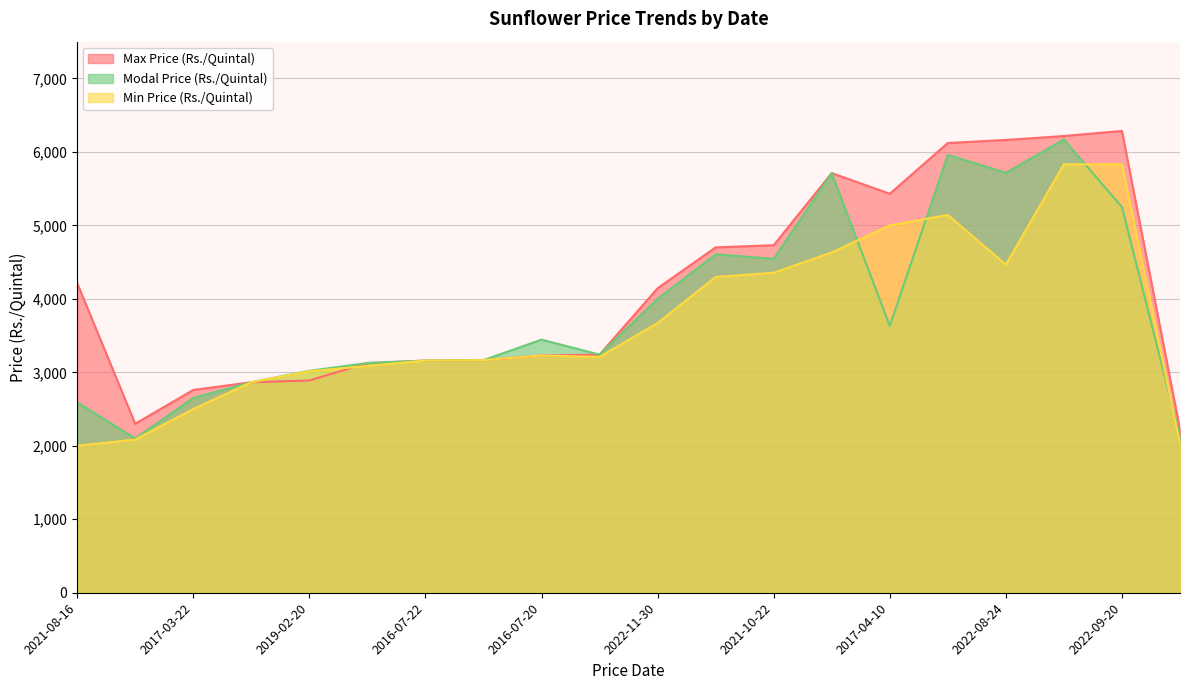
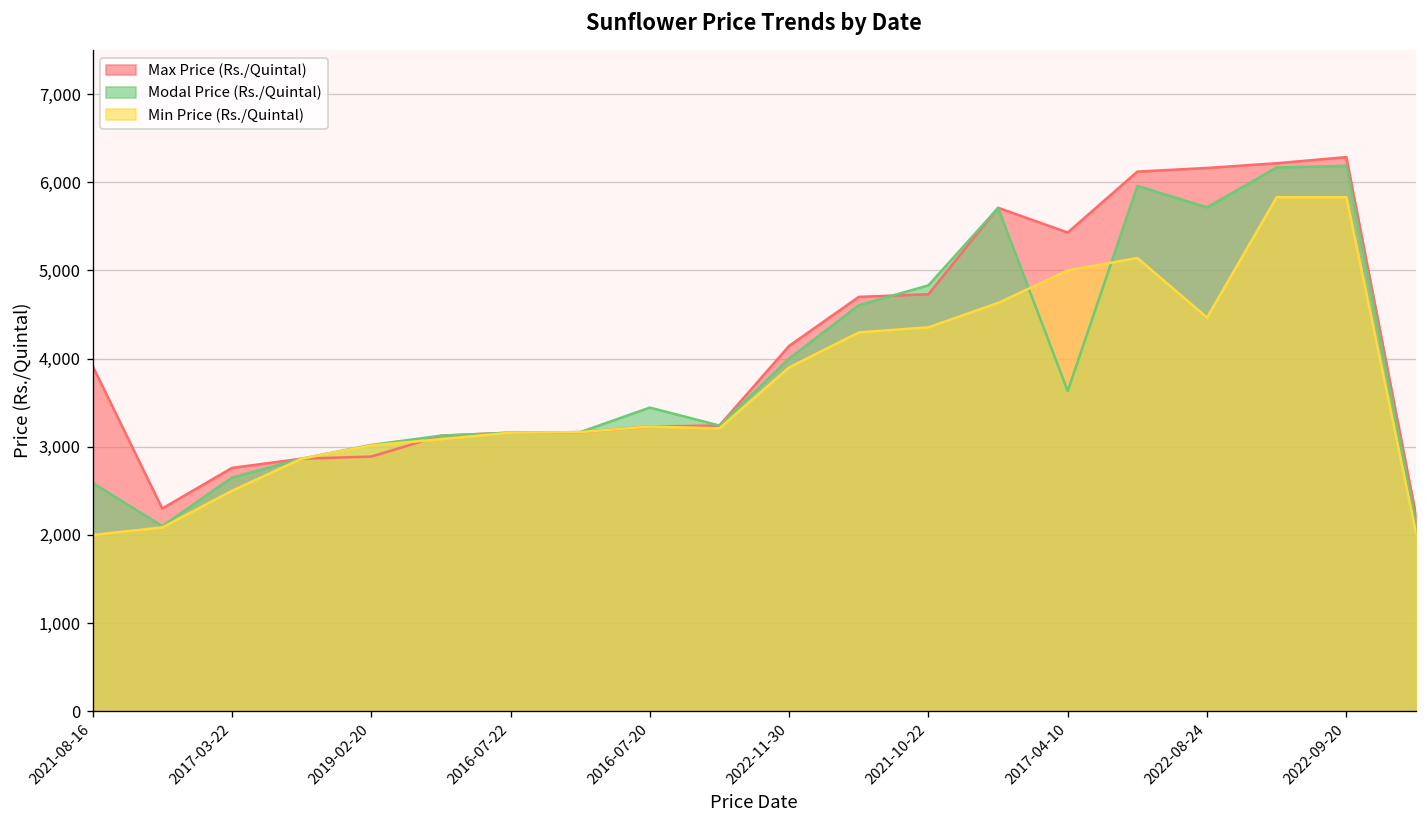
Max Price (Rs./Quintal), 2021-08-16: 4,200 -> 3,900
Min Price (Rs./Quintal), 2022-11-30: 3,700 -> 3,900
Modal Price (Rs./Quintal), 2021-10-22: 4,500 -> 4,800
Modal Price (Rs./Quintal), 2022-09-20: 5,200 -> 6,200
